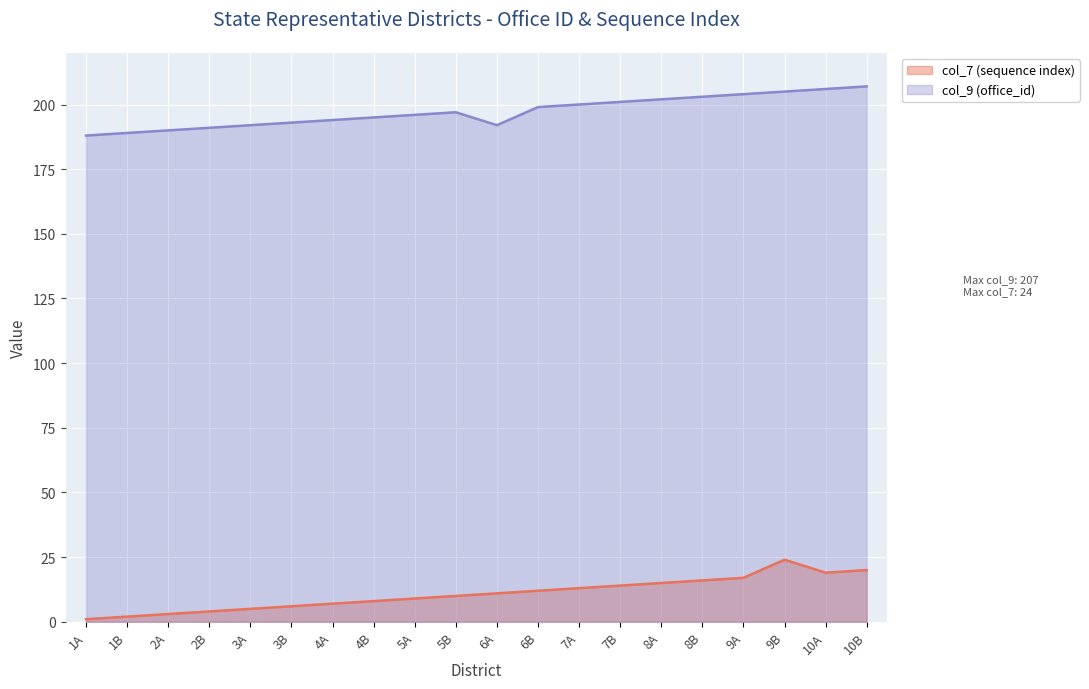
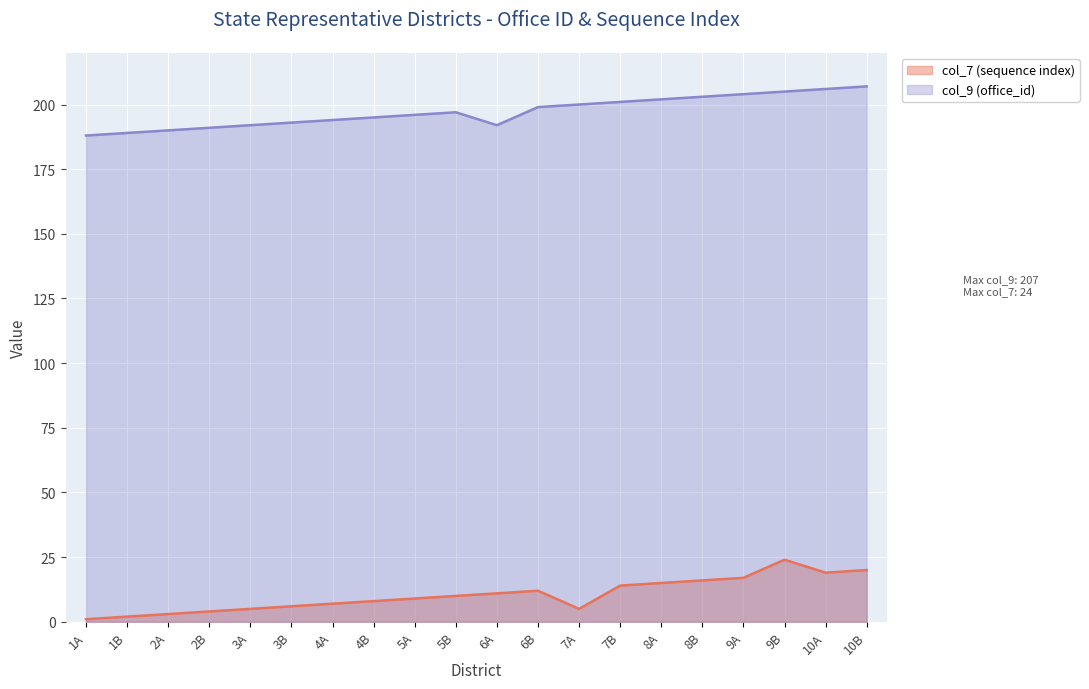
col_7 (sequence index), 7A: 13 -> 5
